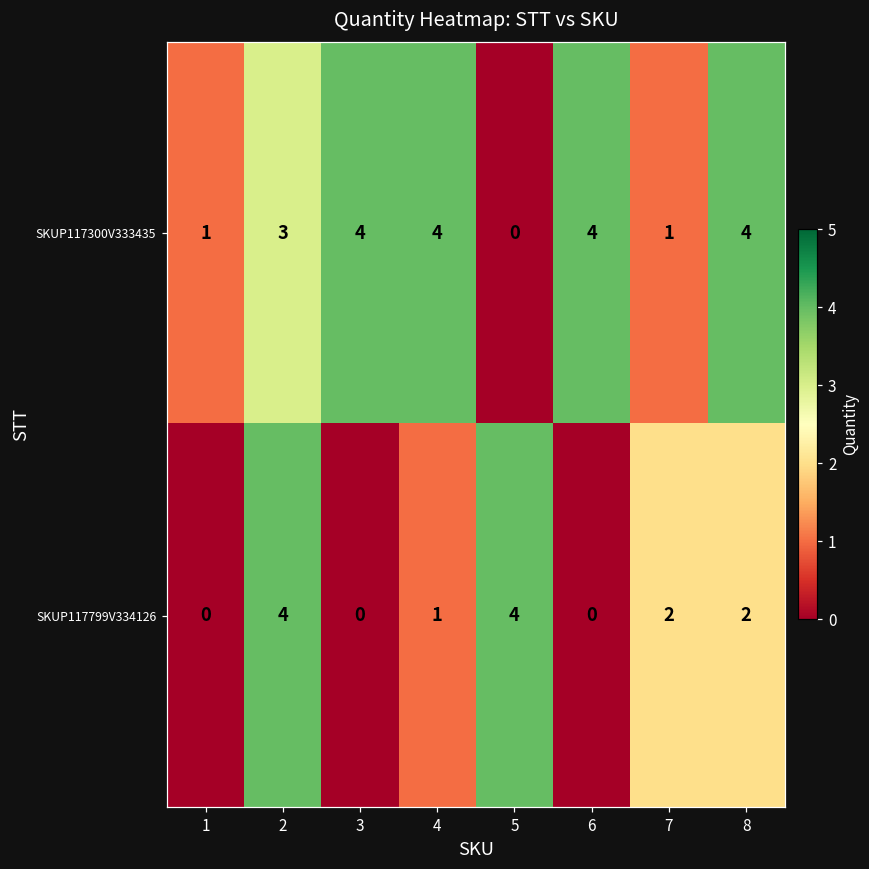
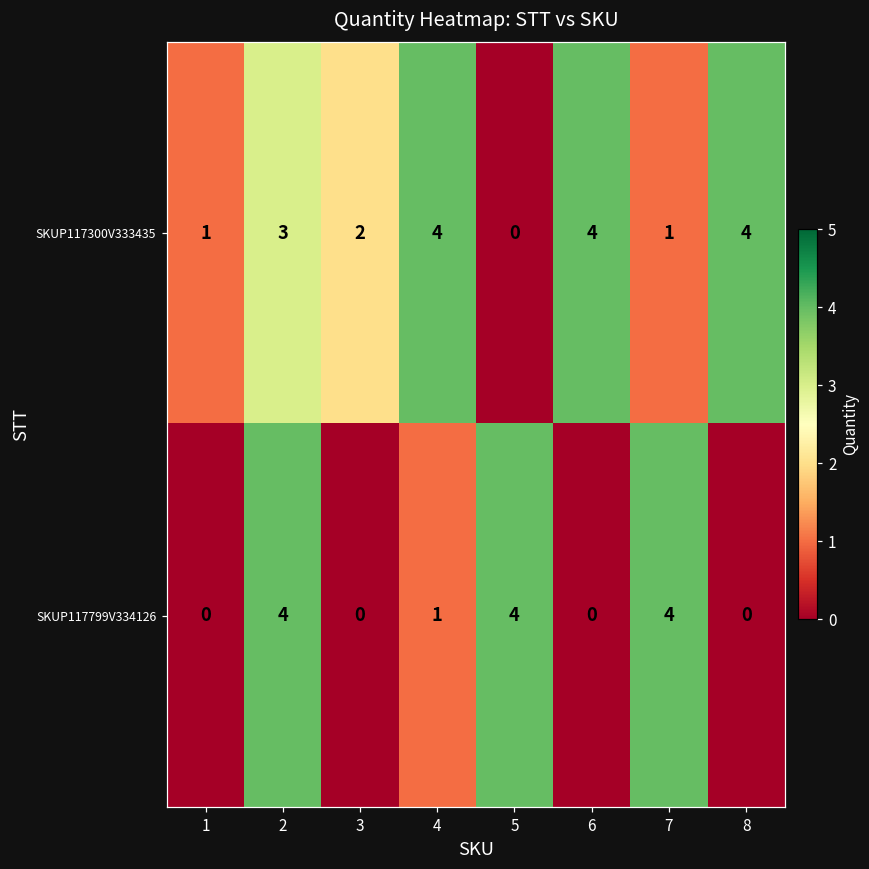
SKUP117300V333435, 3: 4 -> 2
SKUP117799V334126, 7: 2 -> 4
SKUP117799V334126, 8: 2 -> 0
